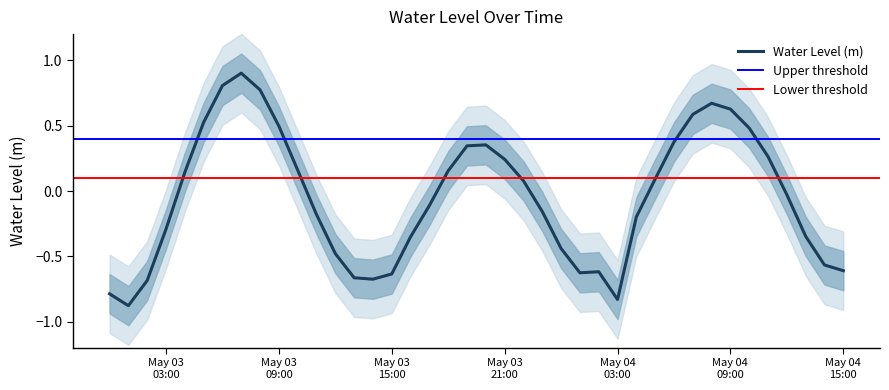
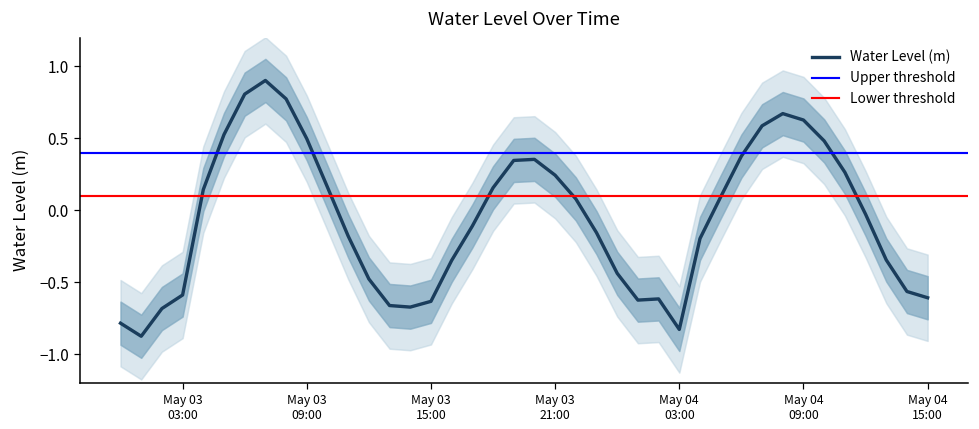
Water Level (m), May 03 03:00: -0.29 -> -0.59
